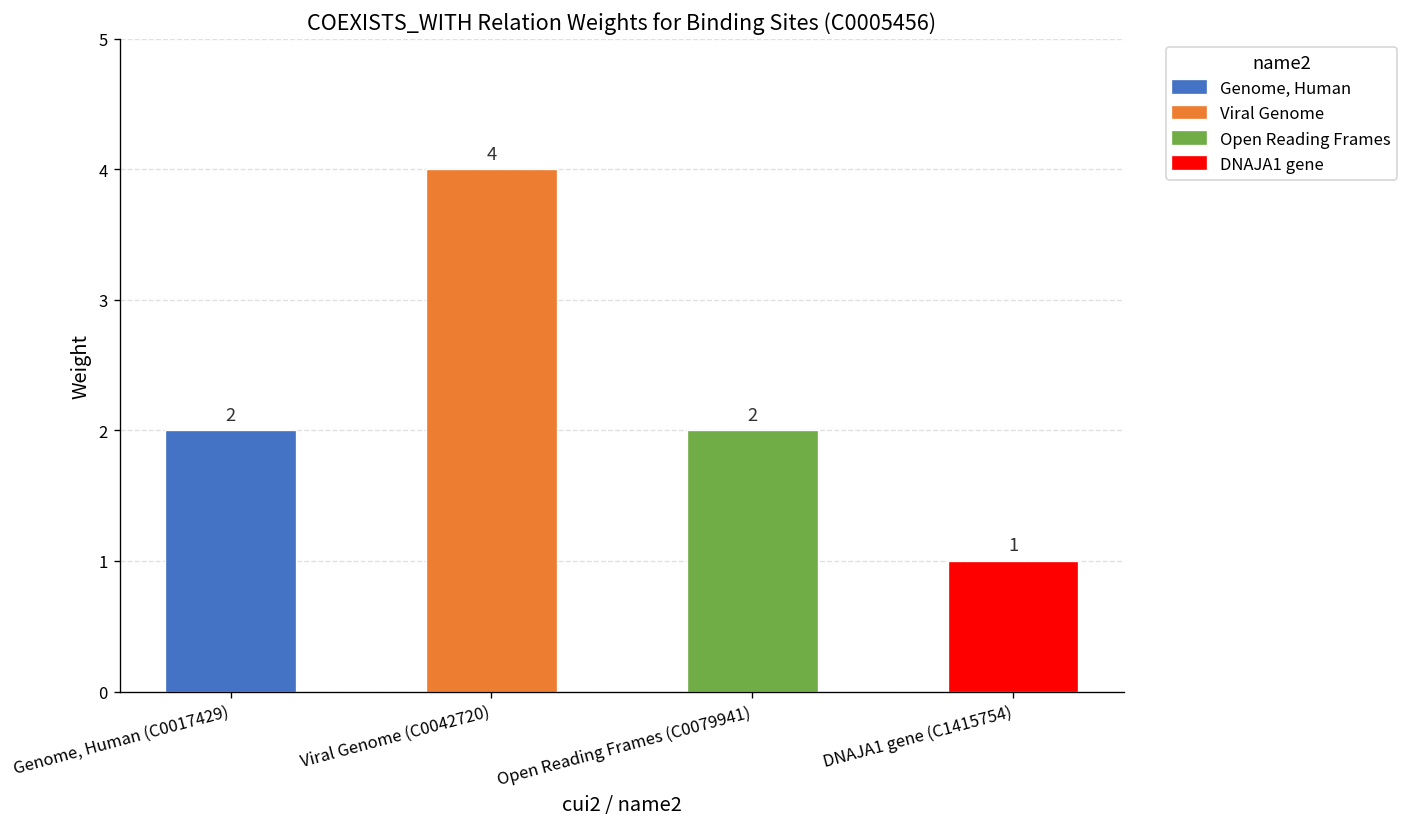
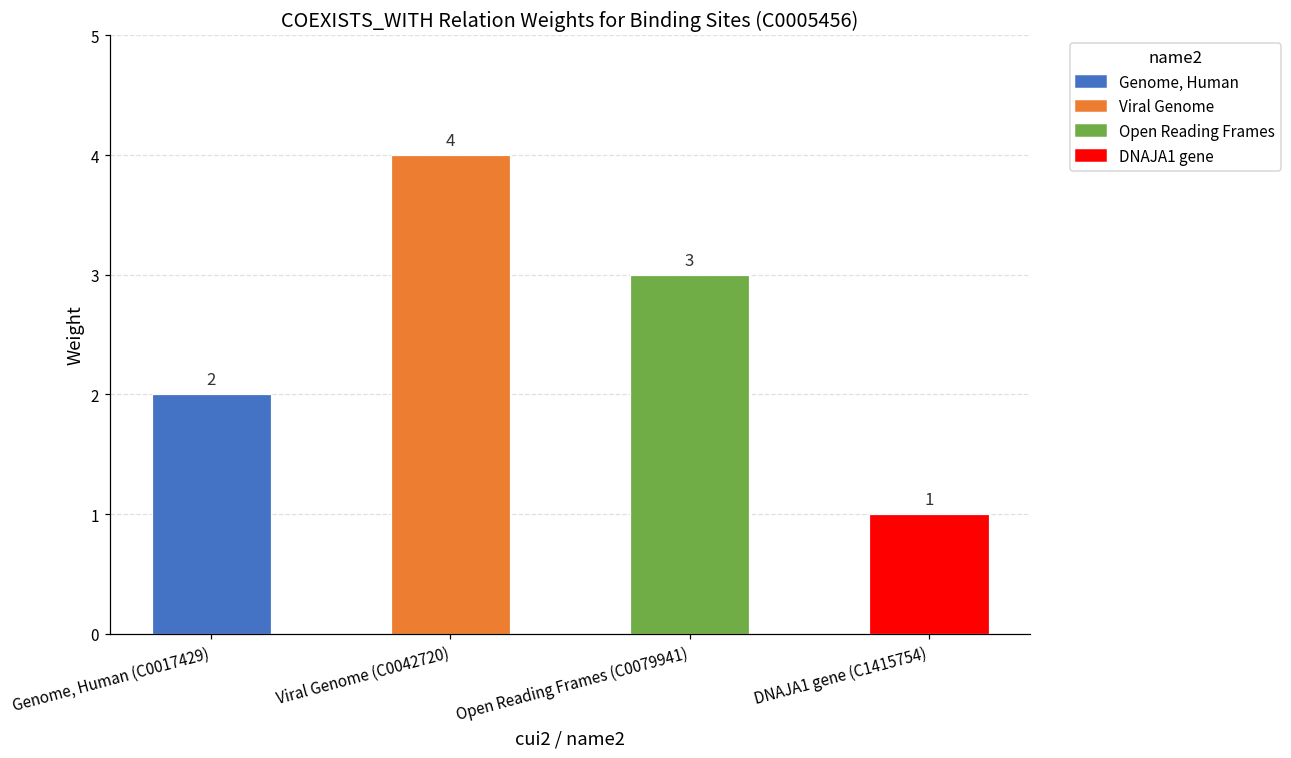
Open Reading Frames (C0079941): 2 -> 3
